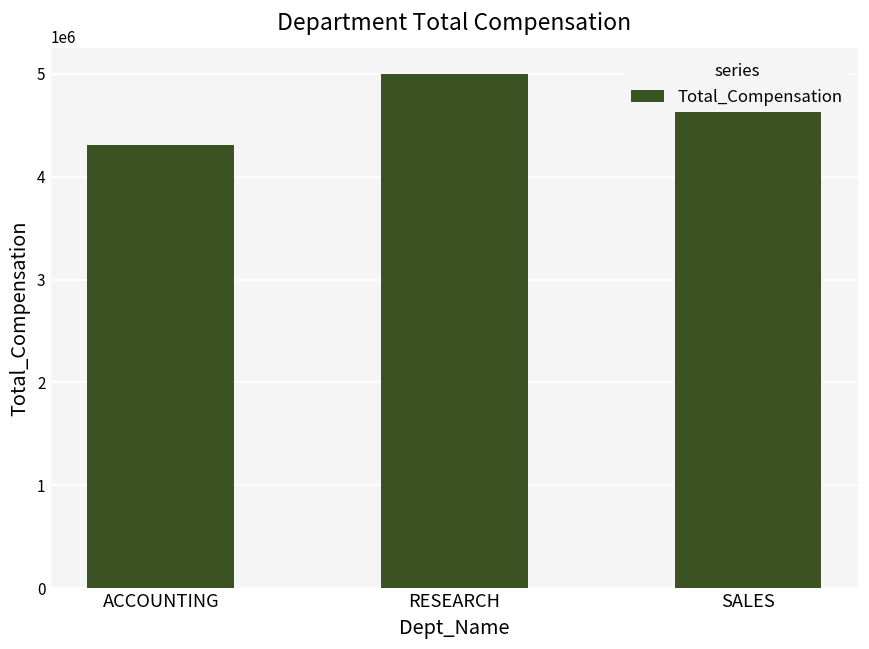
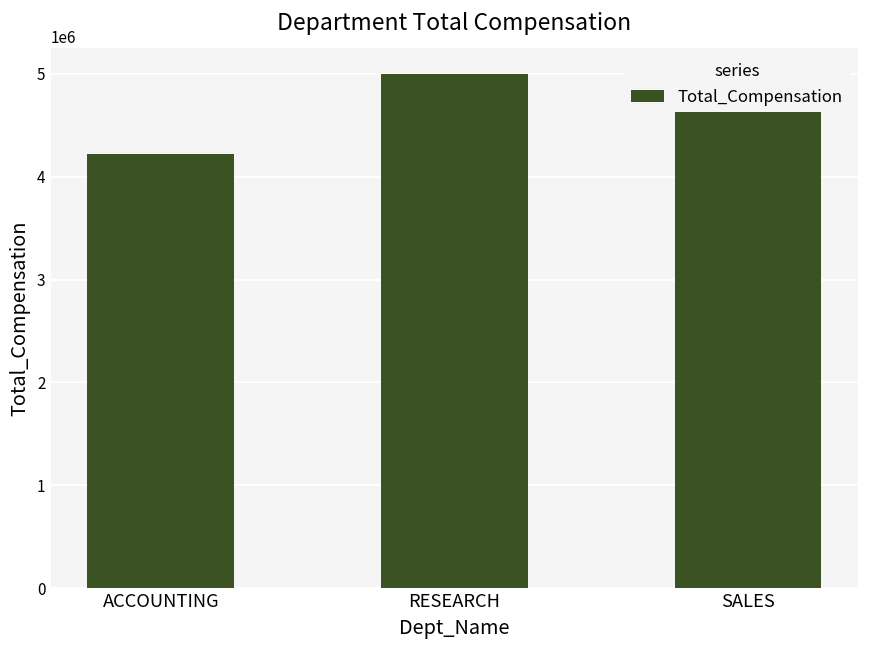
ACCOUNTING: 4300000 -> 4200000
